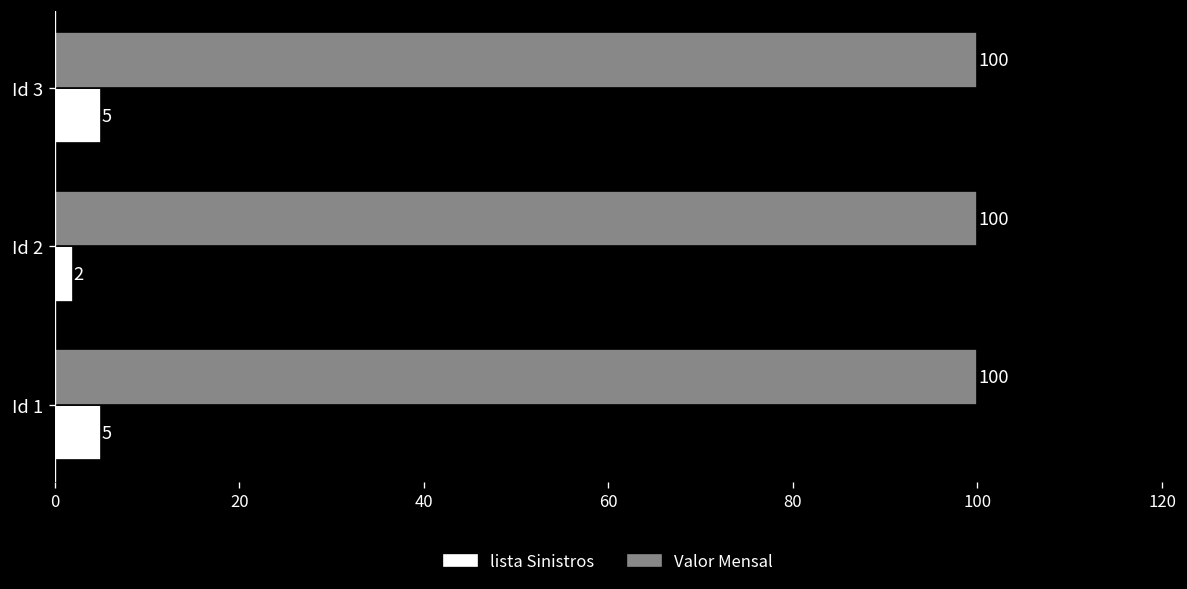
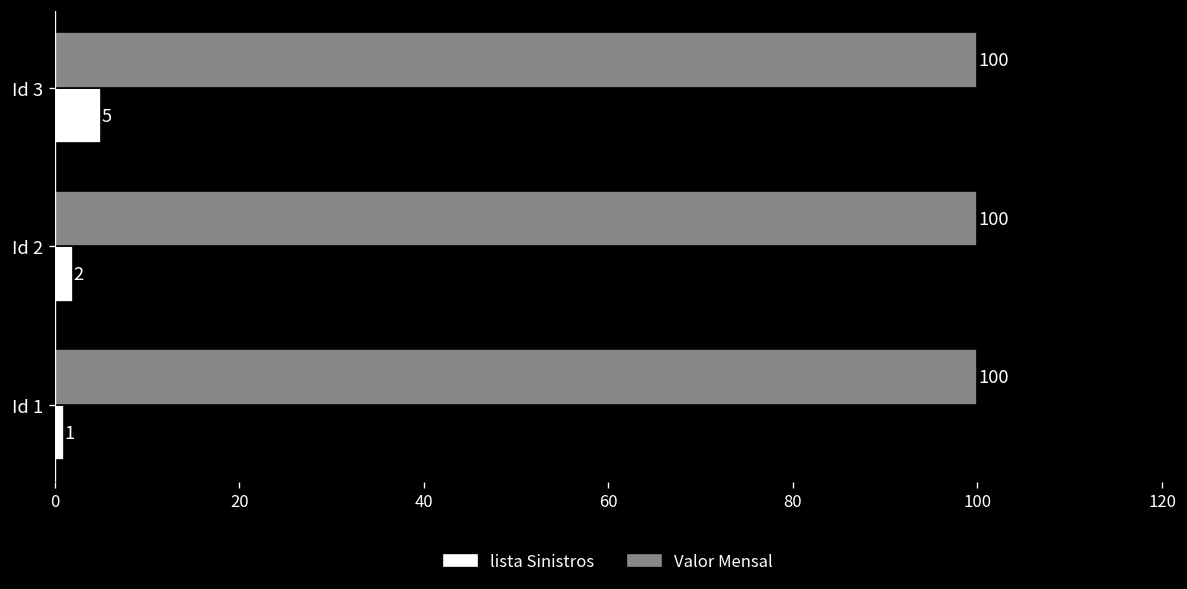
lista Sinistros, Id 1: 5 -> 1
